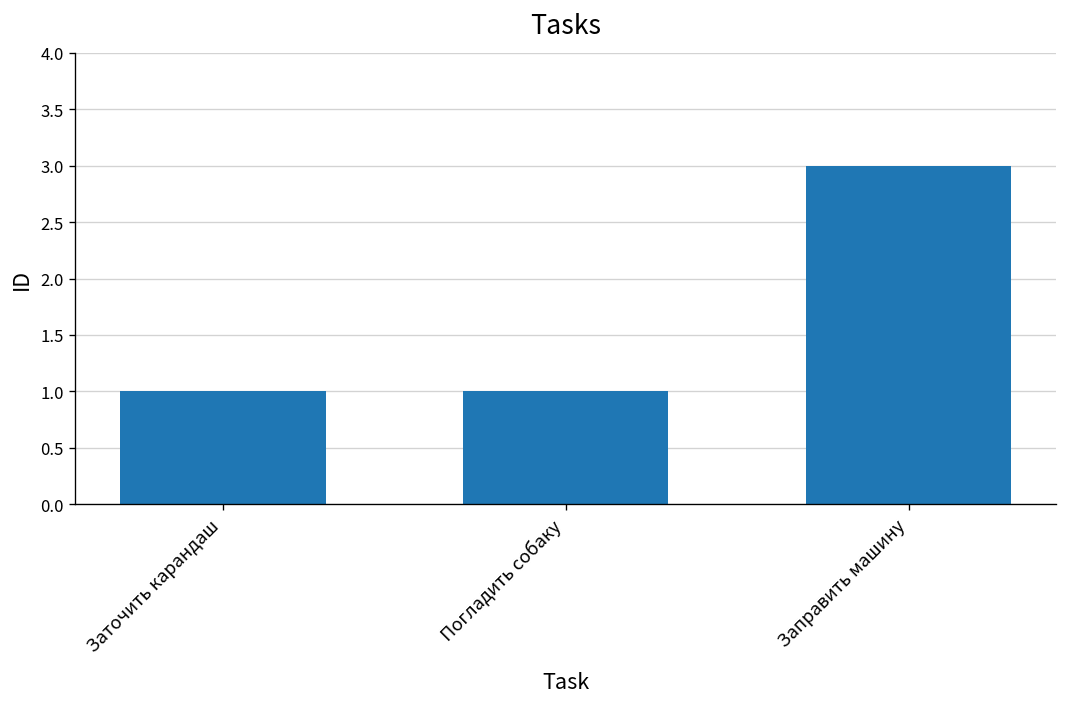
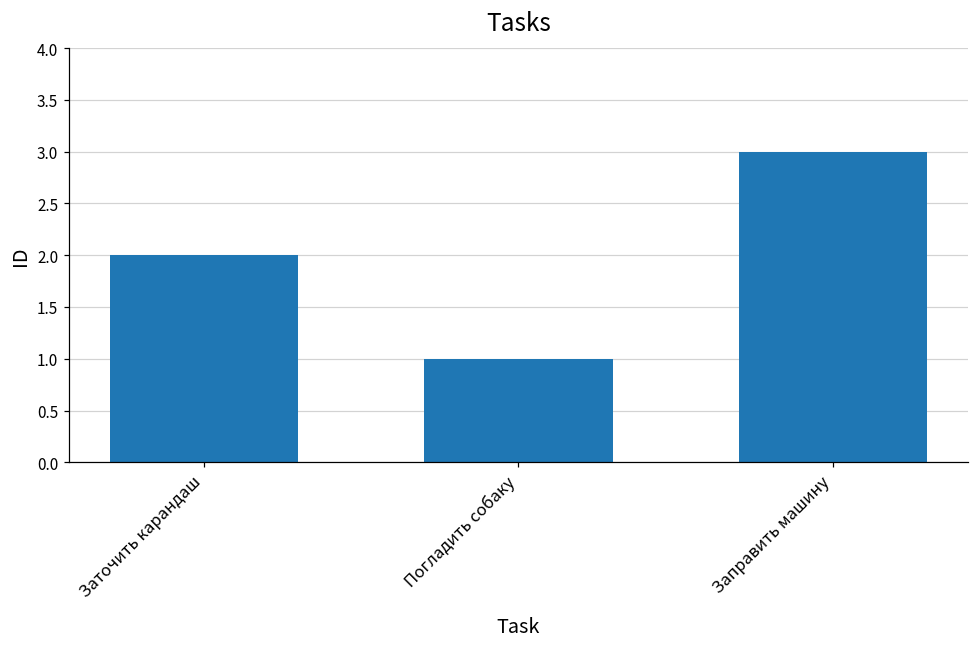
Заточить карандаш: 1 -> 2
